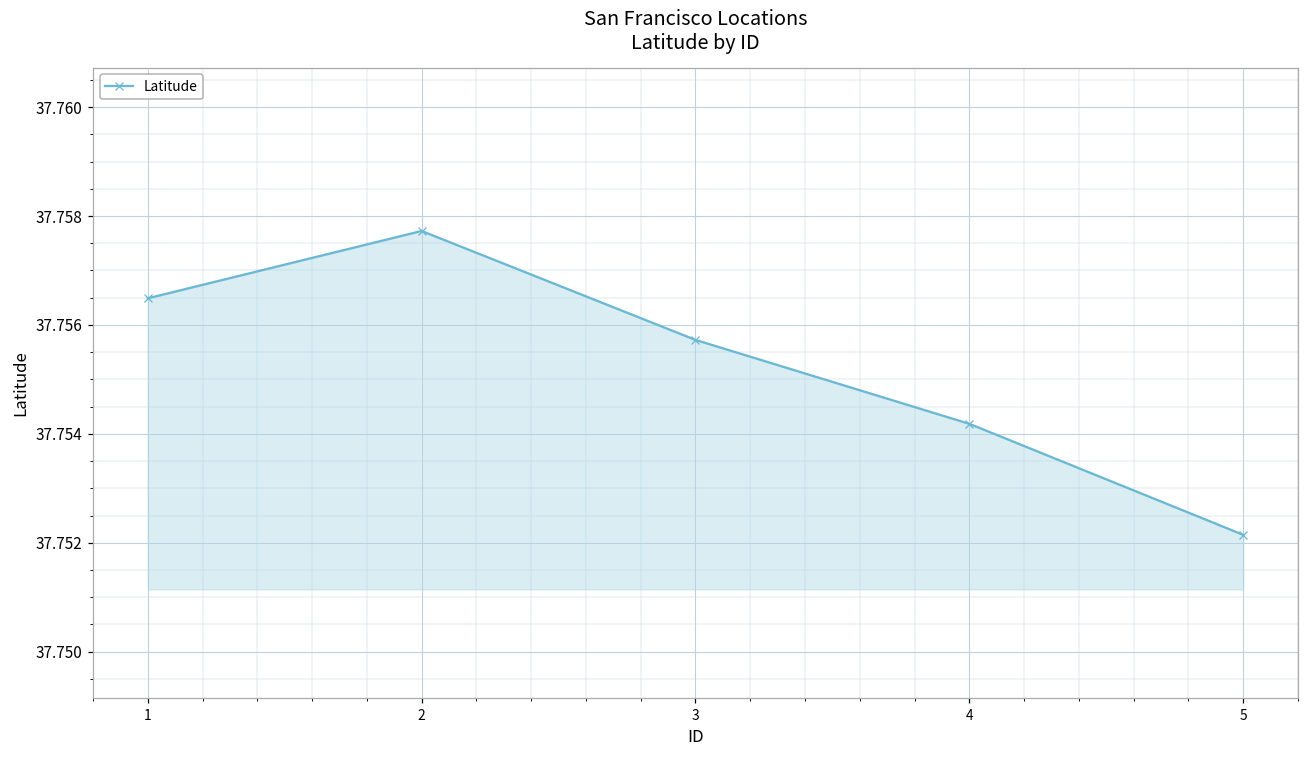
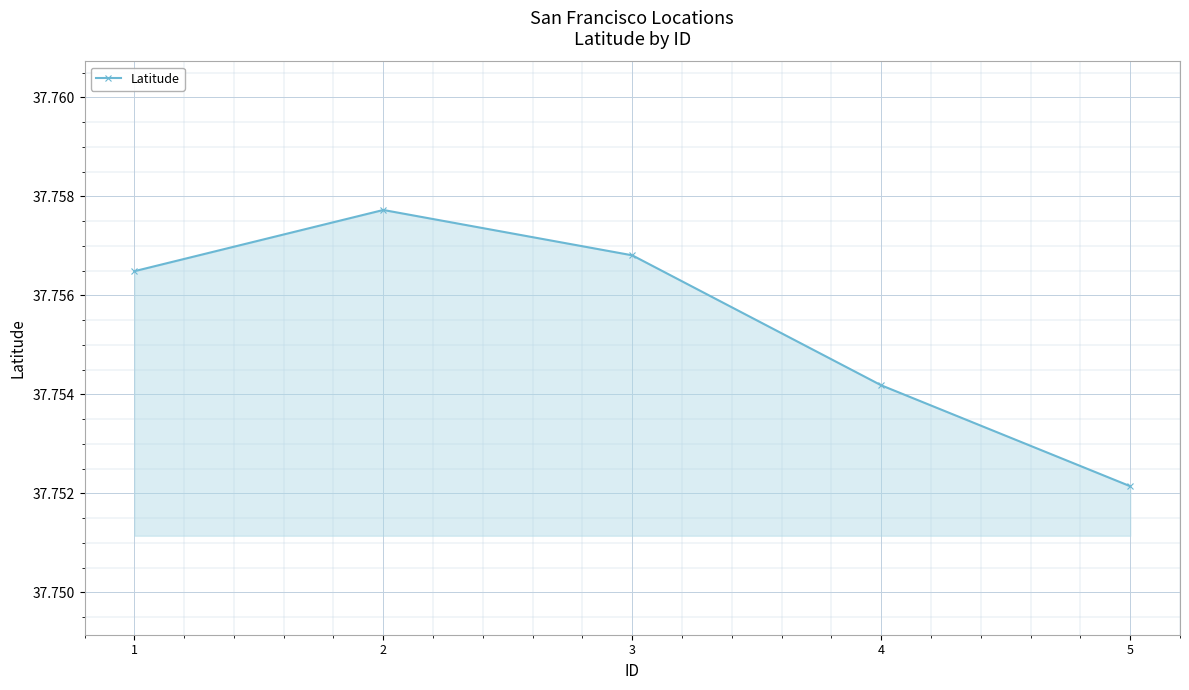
3: 37.7557 -> 37.7568
